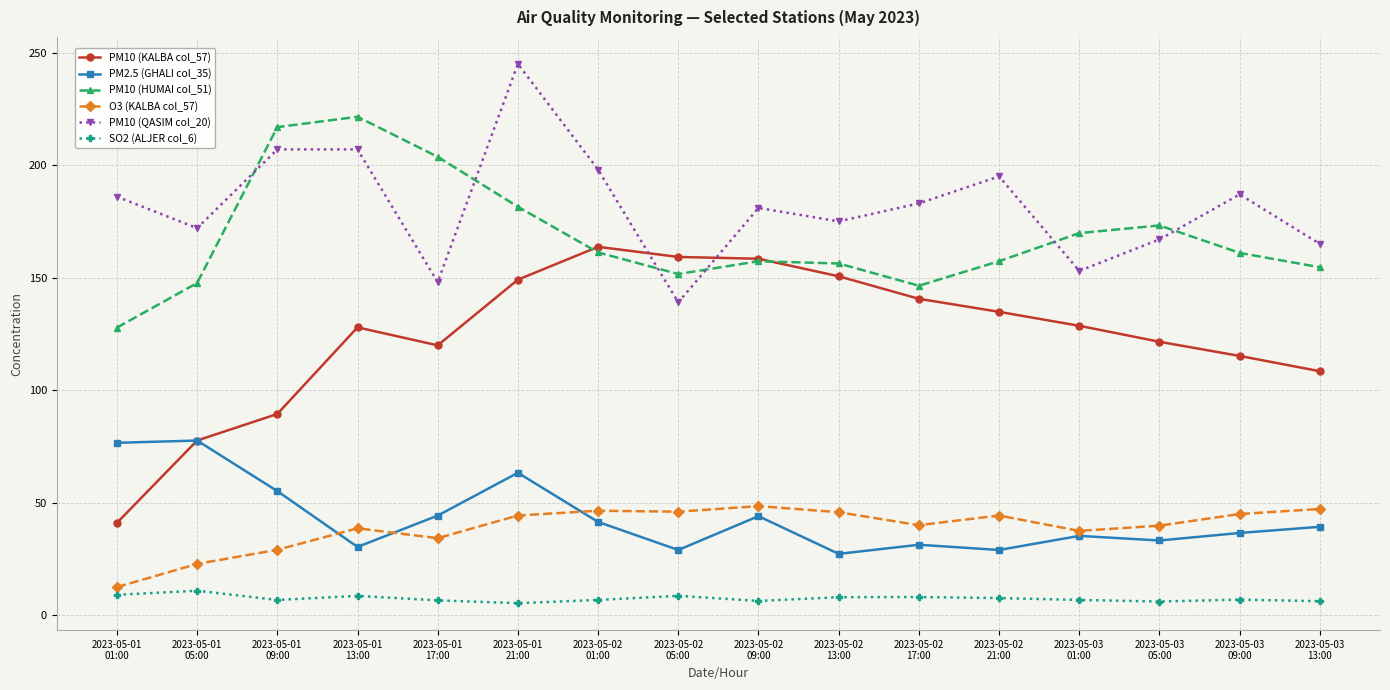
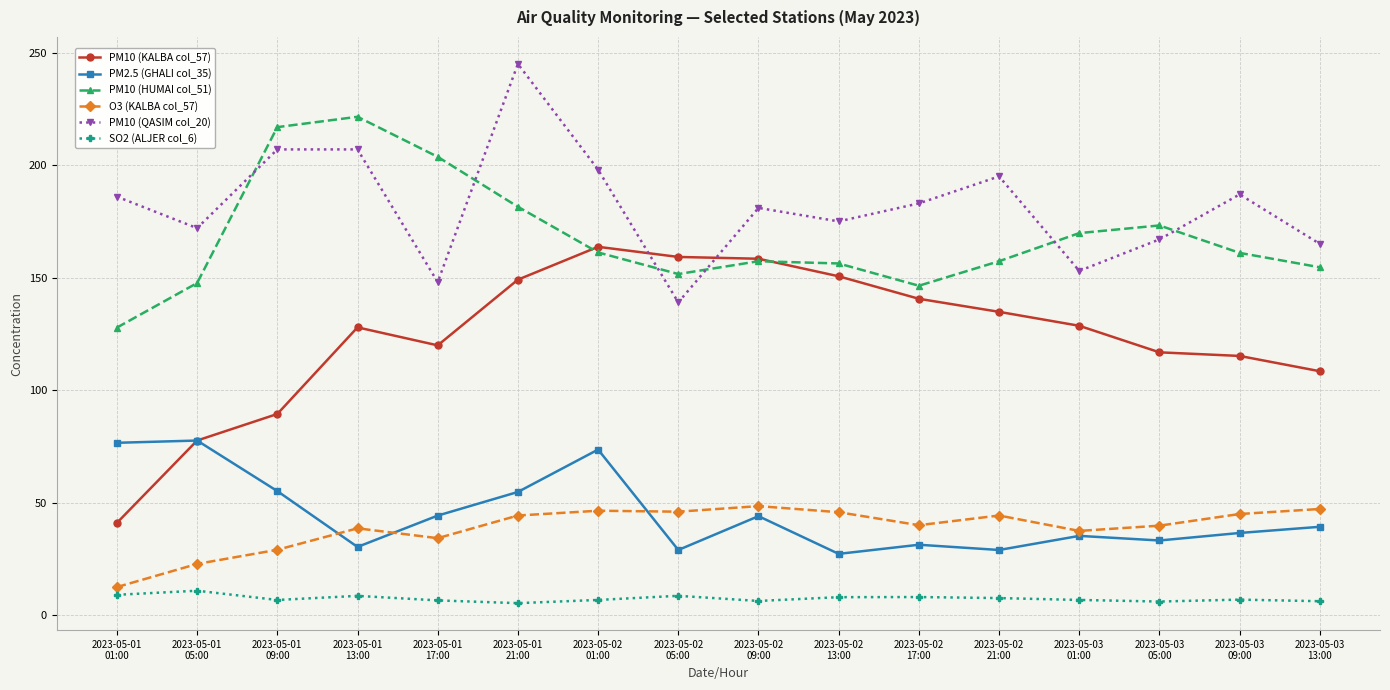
PM2.5 (GHALI col_35), 2023-05-01 21:00: 63 -> 55
PM2.5 (GHALI col_35), 2023-05-02 01:00: 41 -> 74
PM10 (KALBA col_57), 2023-05-03 05:00: 122 -> 117
